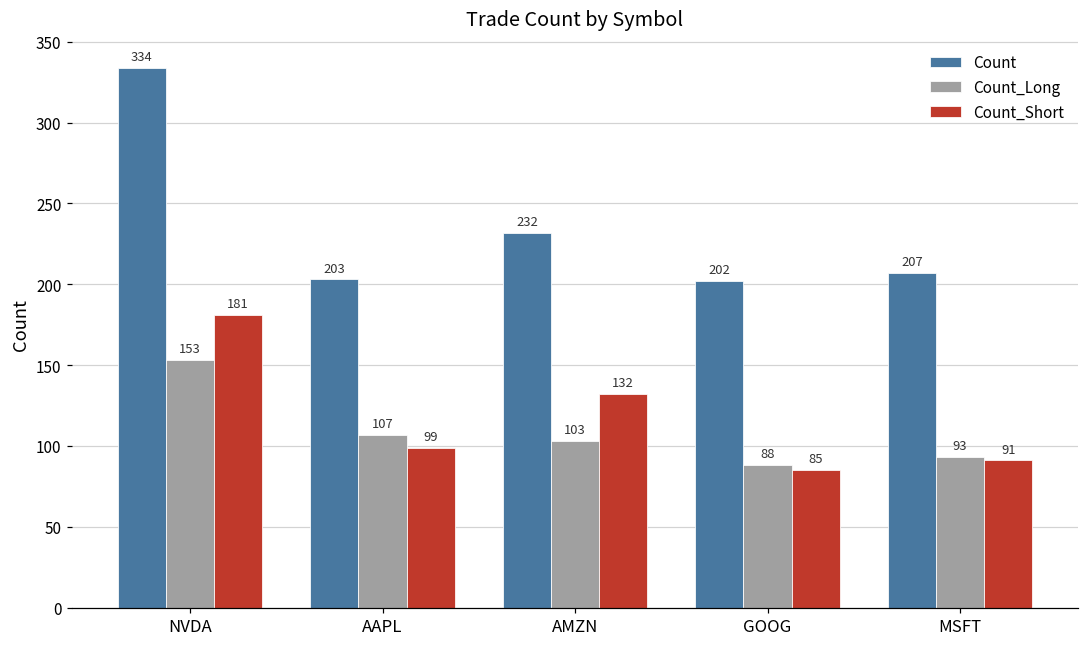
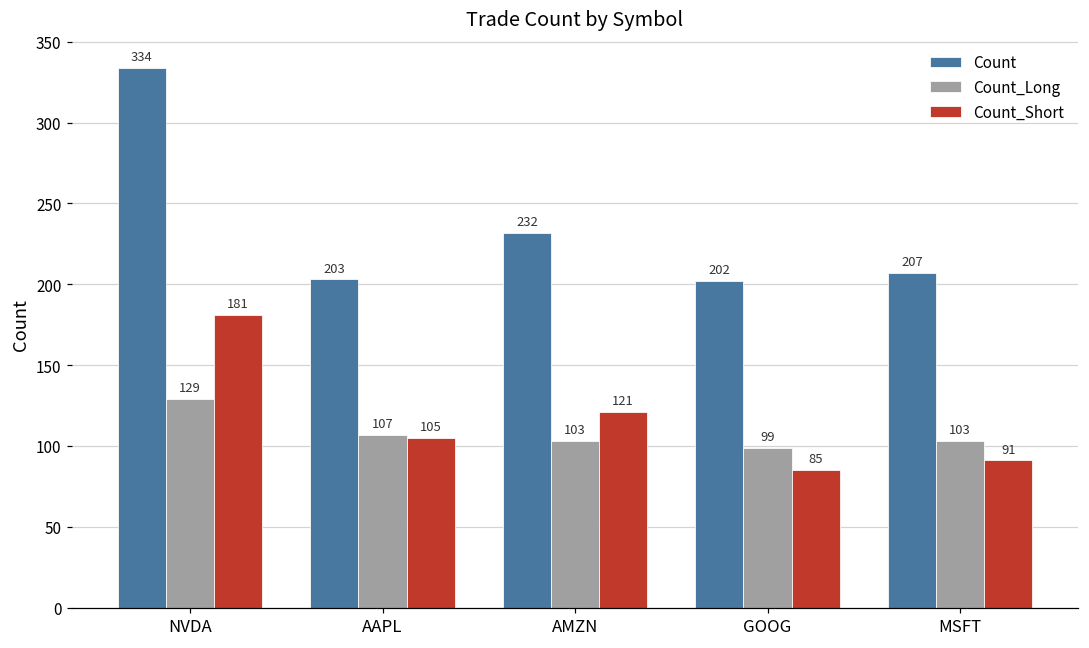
Count_Long, NVDA: 153 -> 129
Count_Short, AAPL: 99 -> 105
Count_Short, AMZN: 132 -> 121
Count_Long, GOOG: 88 -> 99
Count_Long, MSFT: 93 -> 103
